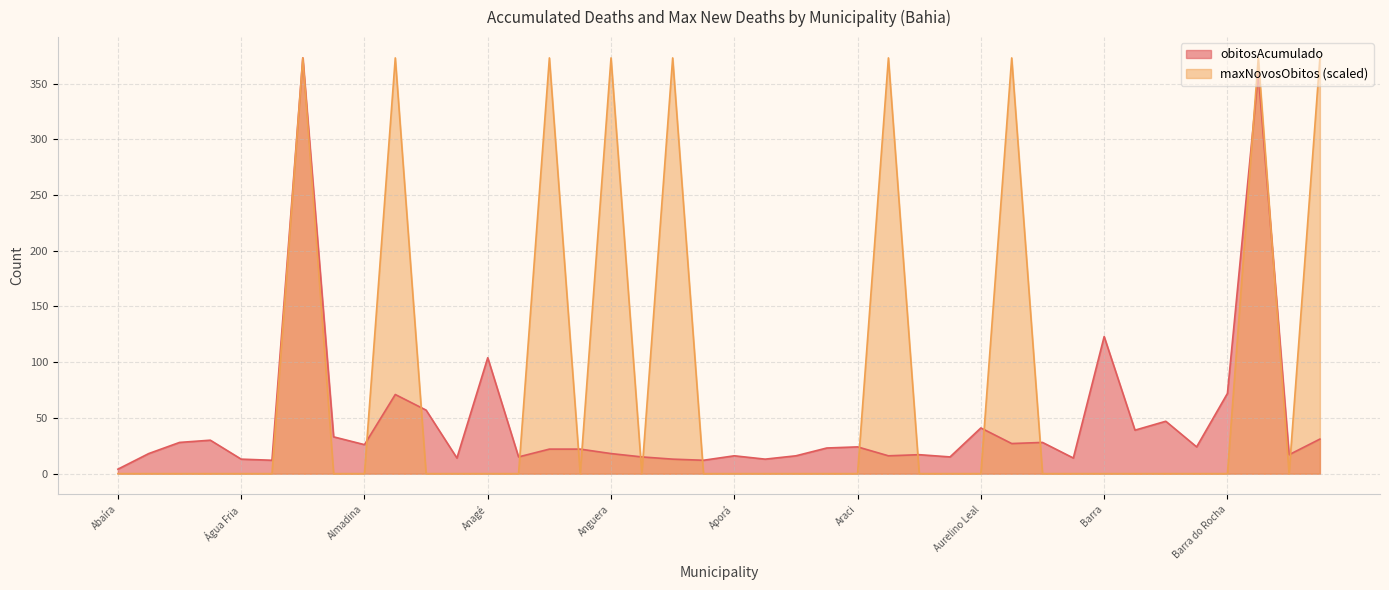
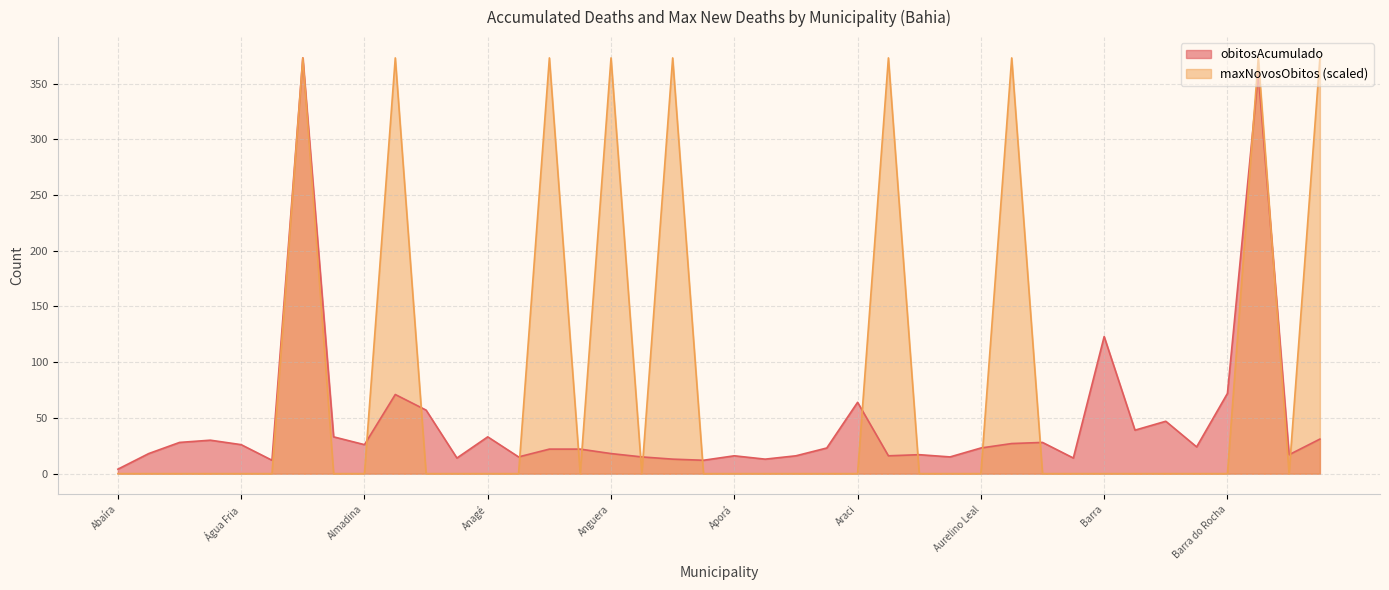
obitosAcumulado, Água Fria: 13 -> 26
obitosAcumulado, Anagé: 104 -> 33
obitosAcumulado, Araci: 24 -> 64
obitosAcumulado, Aurelino Leal: 41 -> 23
